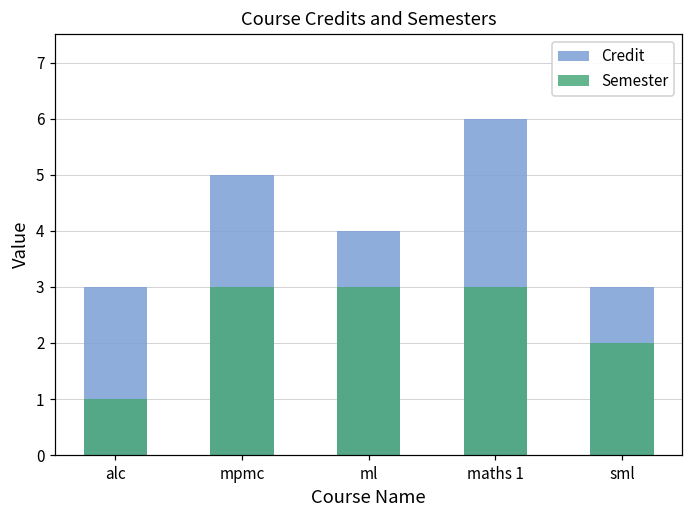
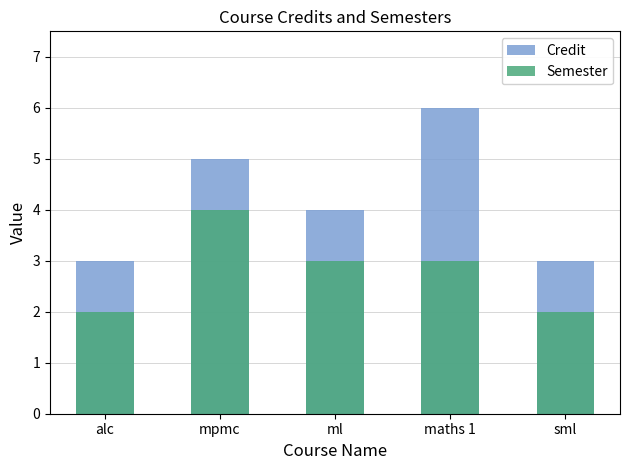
Semester, alc: 1 -> 2
Semester, mpmc: 3 -> 4
